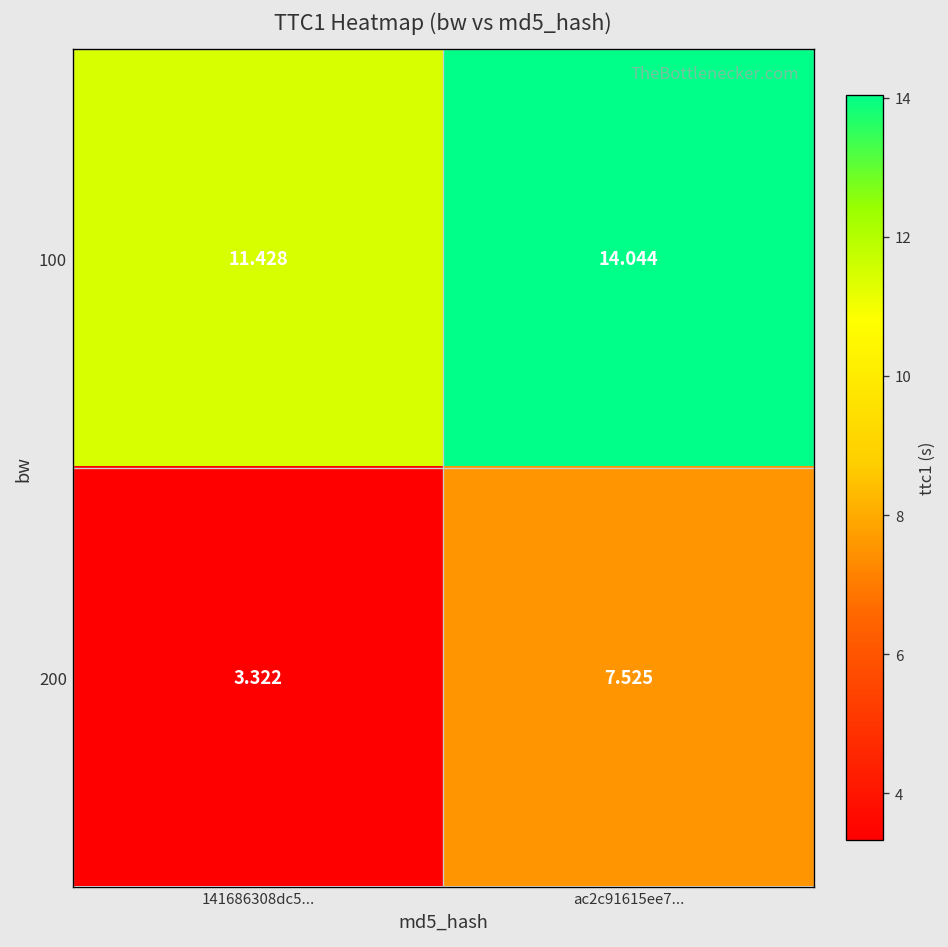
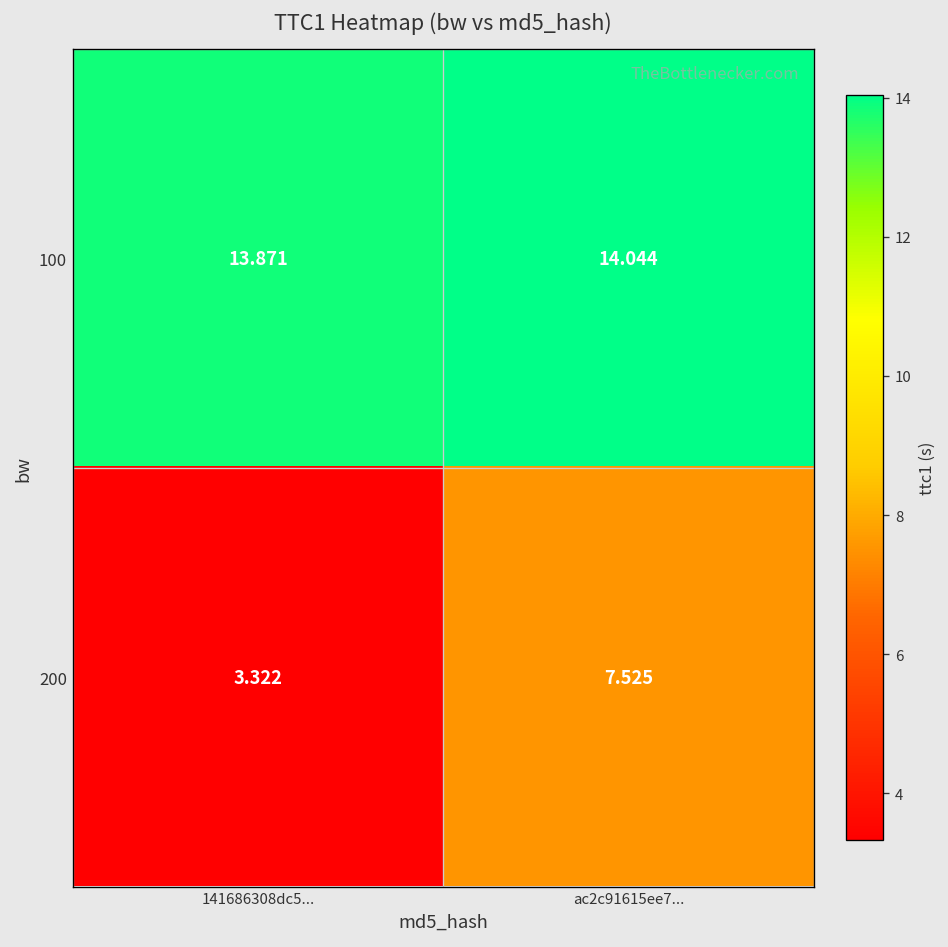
100, 141686308dc5...: 11.428 -> 13.871
